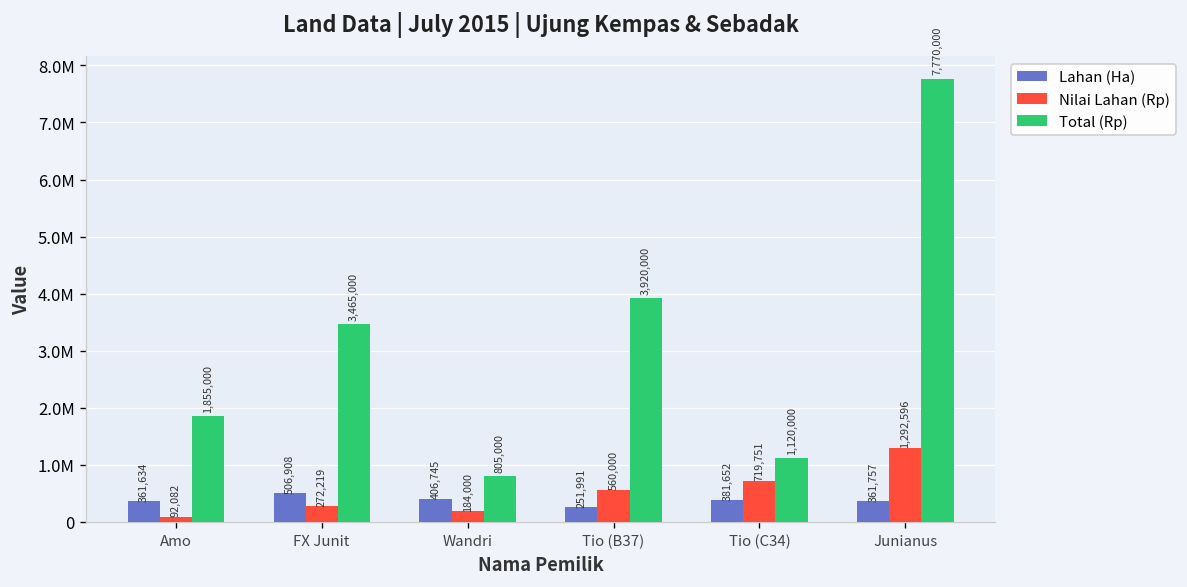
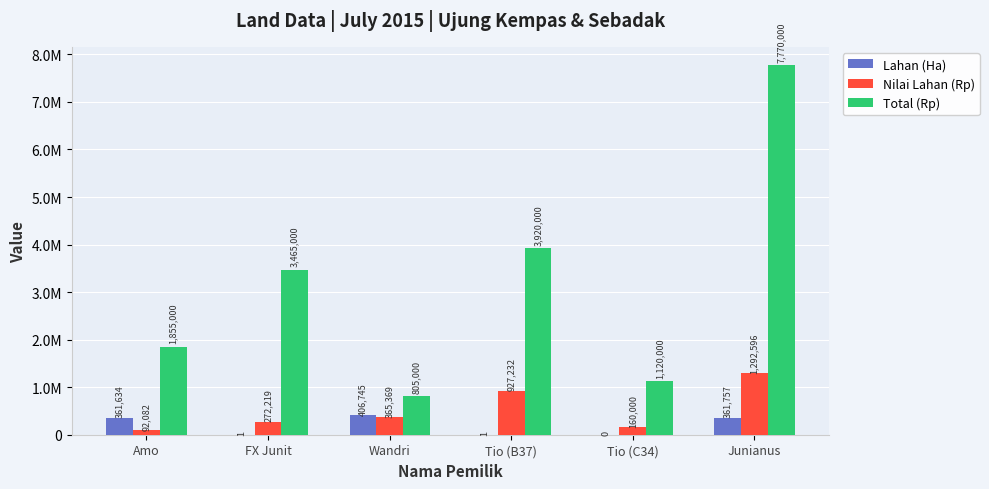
Lahan (Ha), FX Junit: 506,908 -> 1
Nilai Lahan (Rp), Wandri: 184,000 -> 365,369
Lahan (Ha), Tio (B37): 251,991 -> 1
Nilai Lahan (Rp), Tio (B37): 560,000 -> 927,232
Lahan (Ha), Tio (C34): 381,652 -> 0
Nilai Lahan (Rp), Tio (C34): 719,751 -> 160,000
